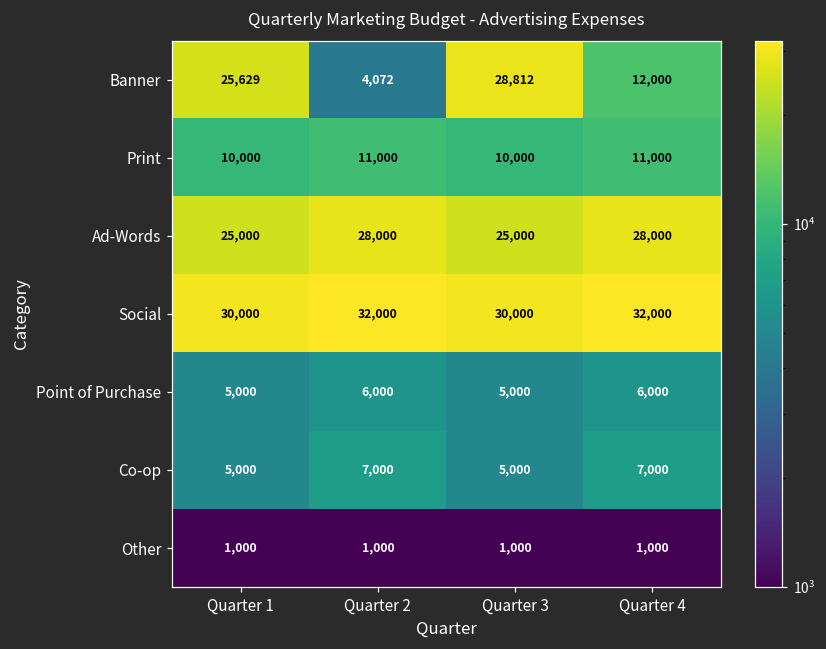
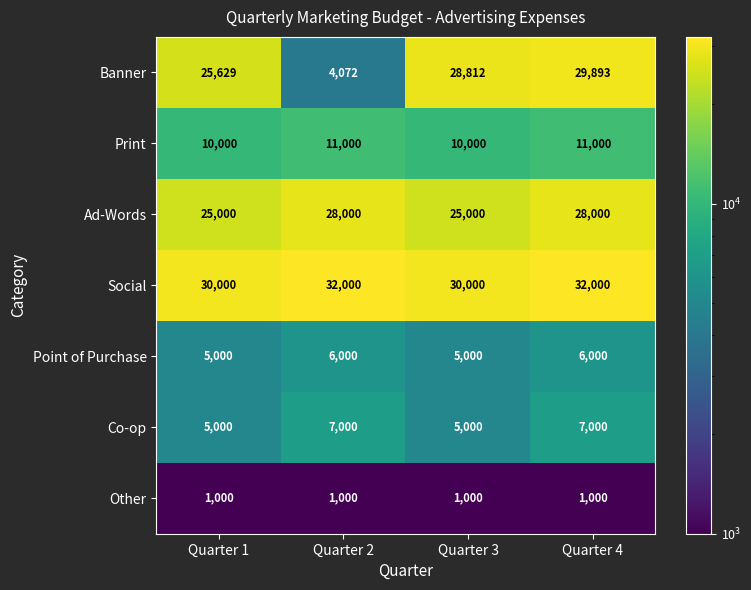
Banner, Quarter 4: 12,000 -> 29,893
